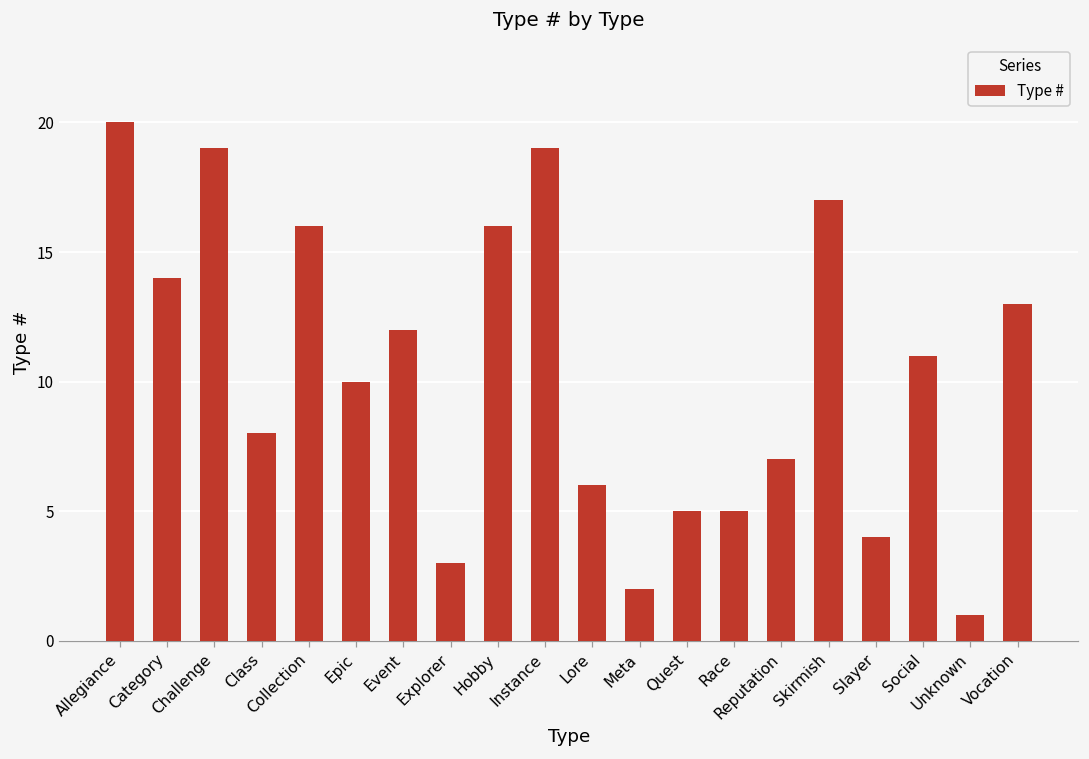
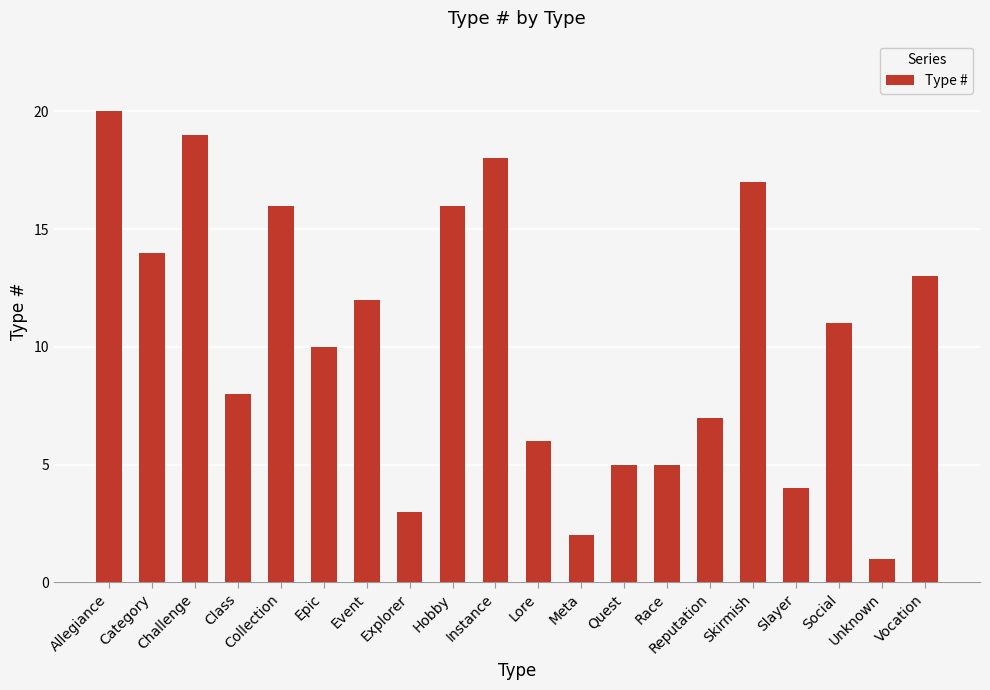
Instance: 19 -> 18
